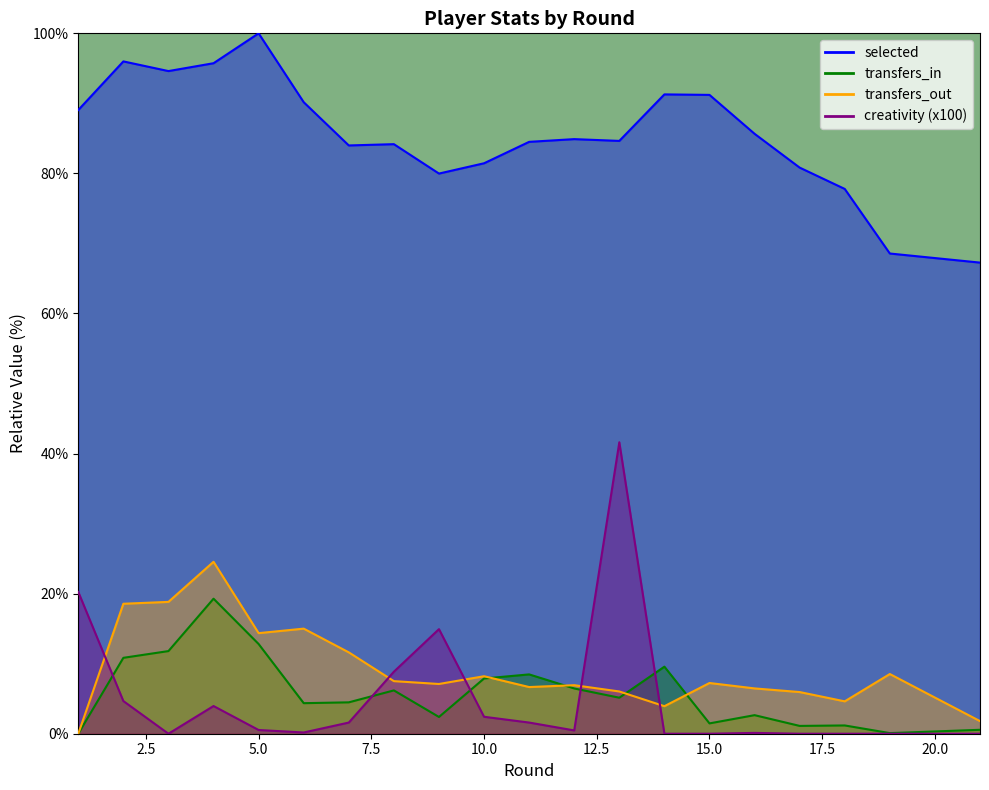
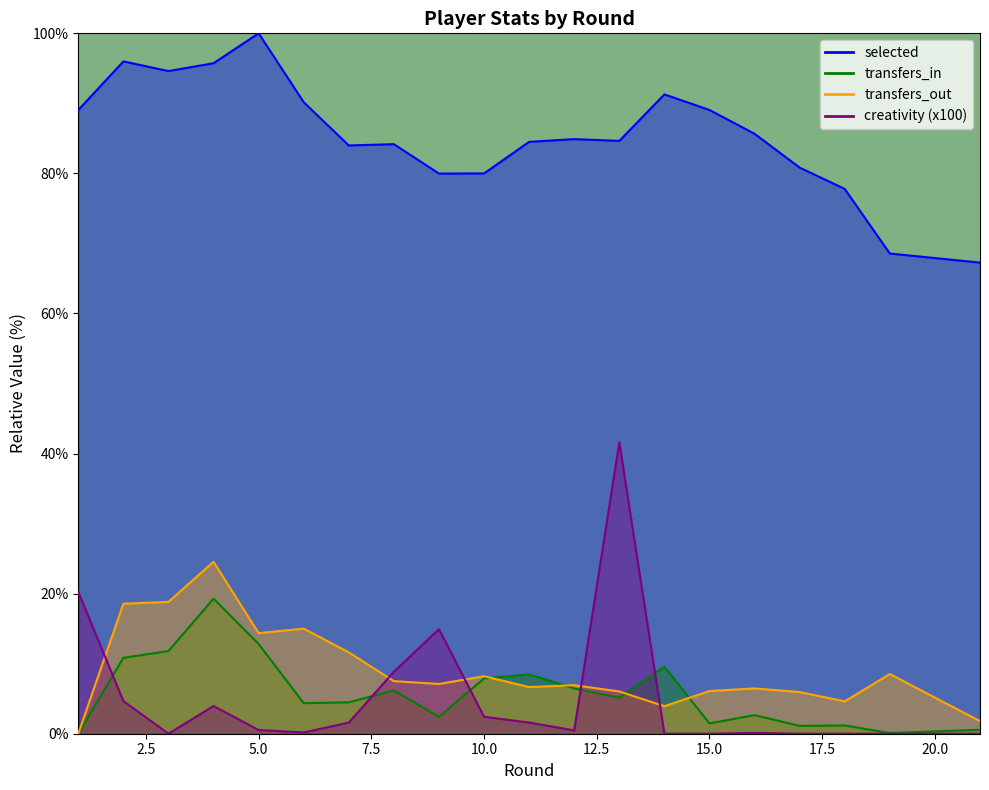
selected, 10.0: 81% -> 80%
selected, 15.0: 91% -> 89%
transfers_out, 15.0: 7% -> 6%
